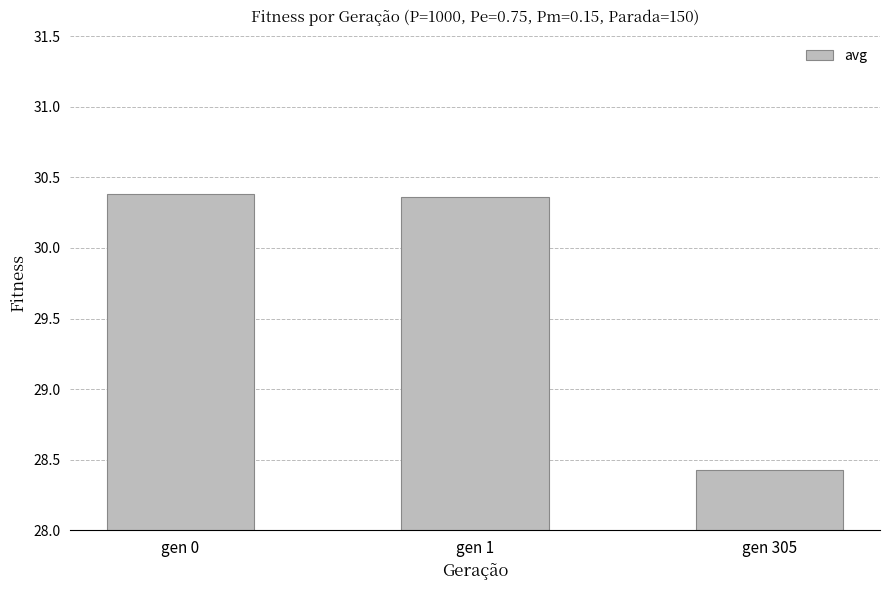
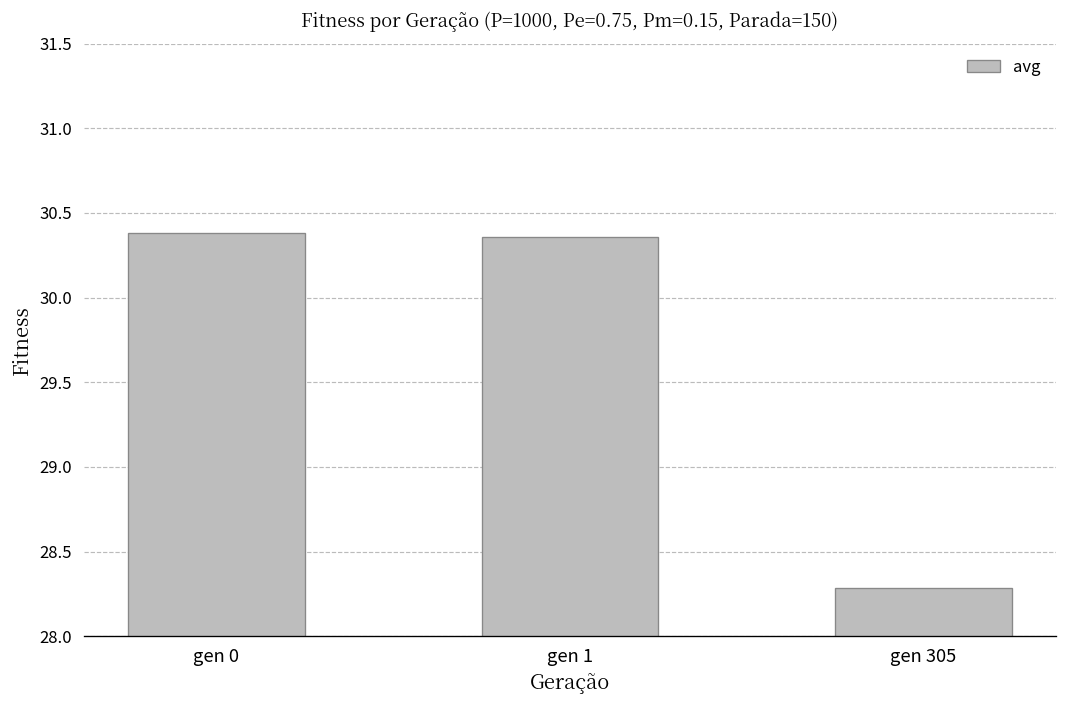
gen 305: 28.42 -> 28.28
